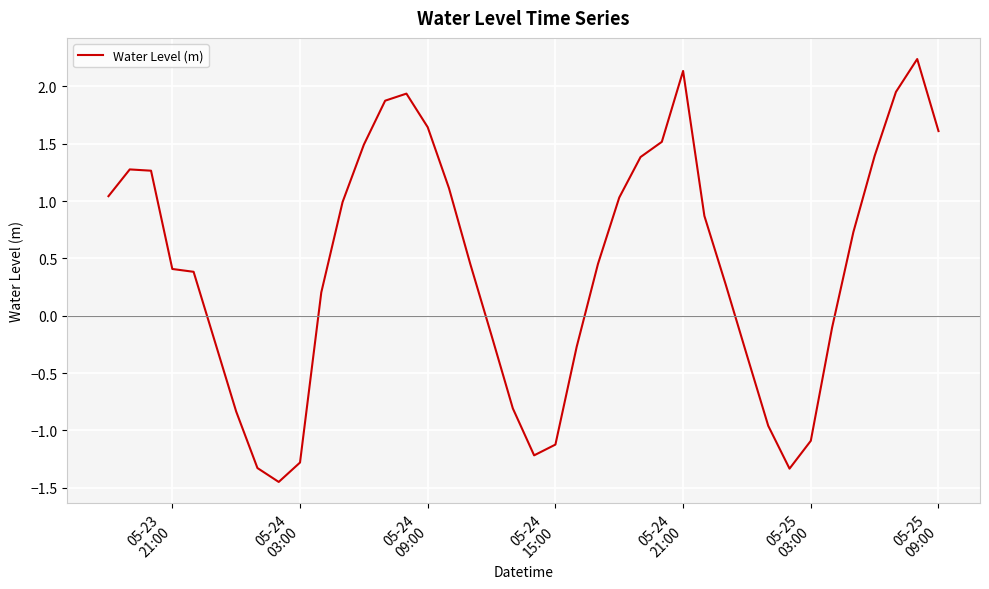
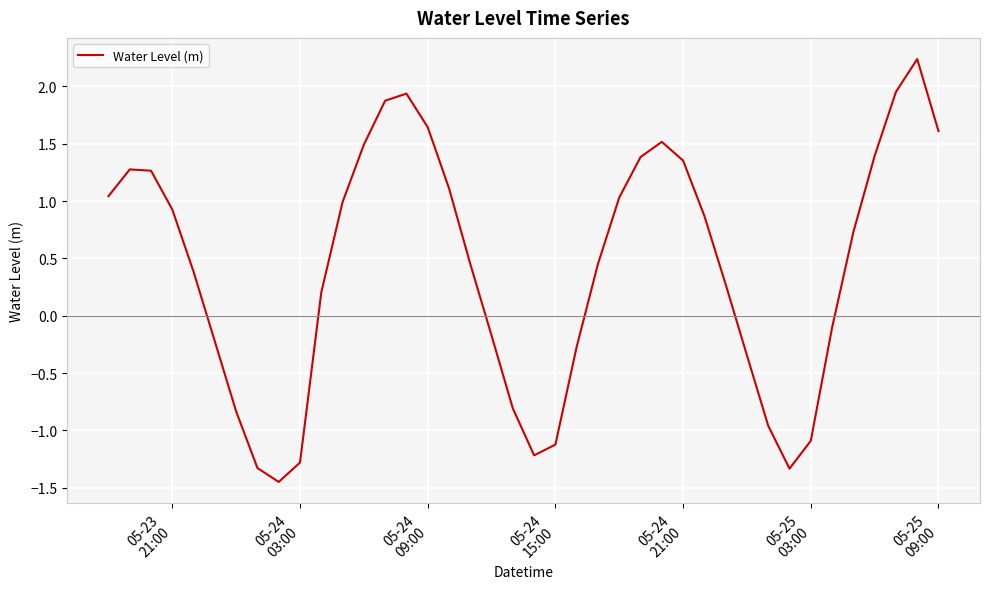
05-23 21:00: 0.41 -> 0.93
05-24 21:00: 2.14 -> 1.35
